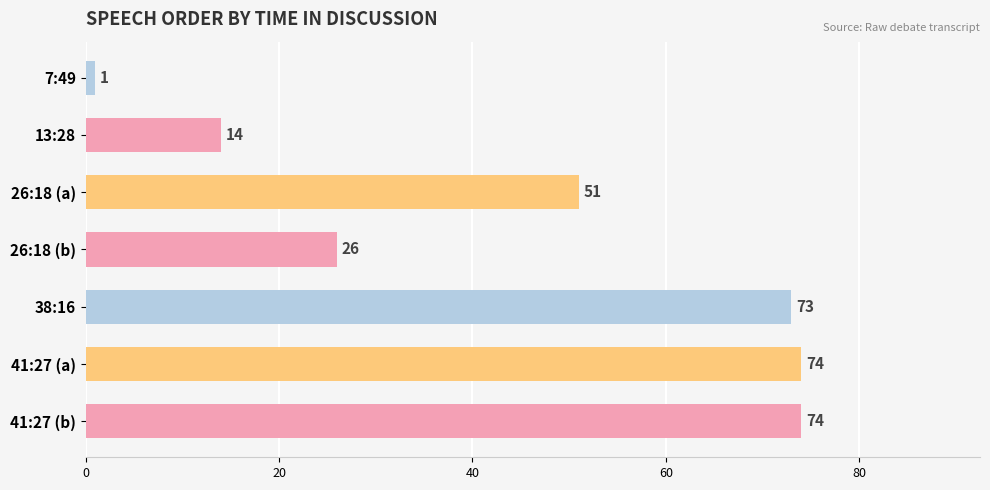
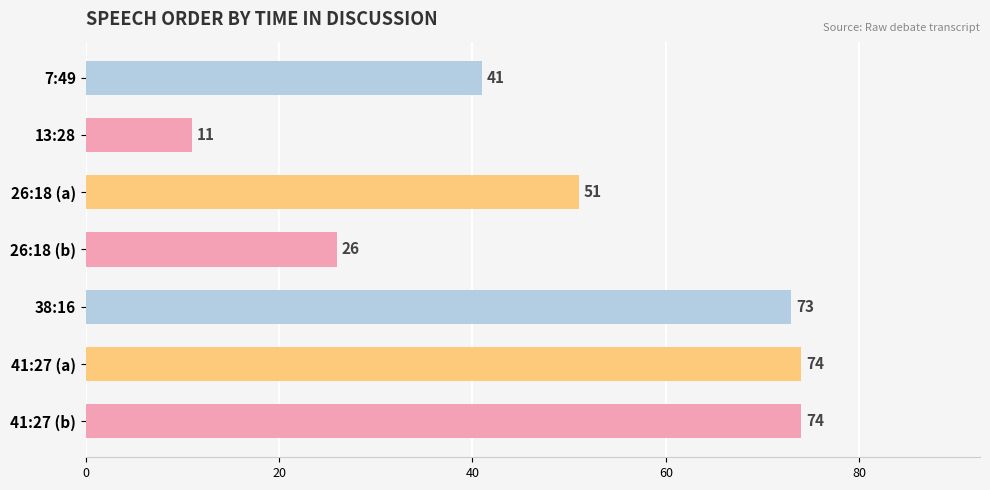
7:49: 1 -> 41
13:28: 14 -> 11
